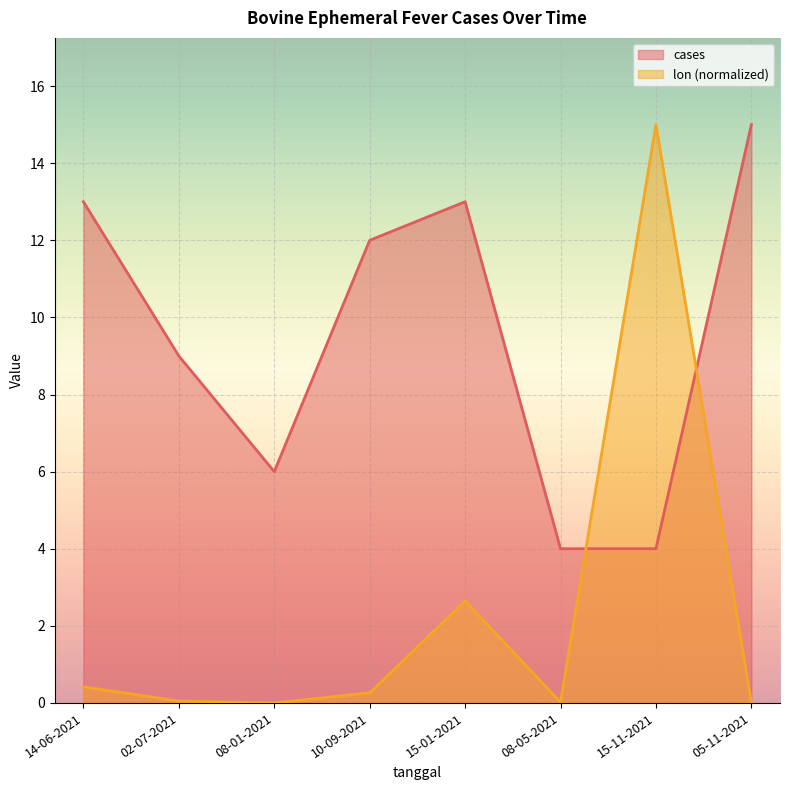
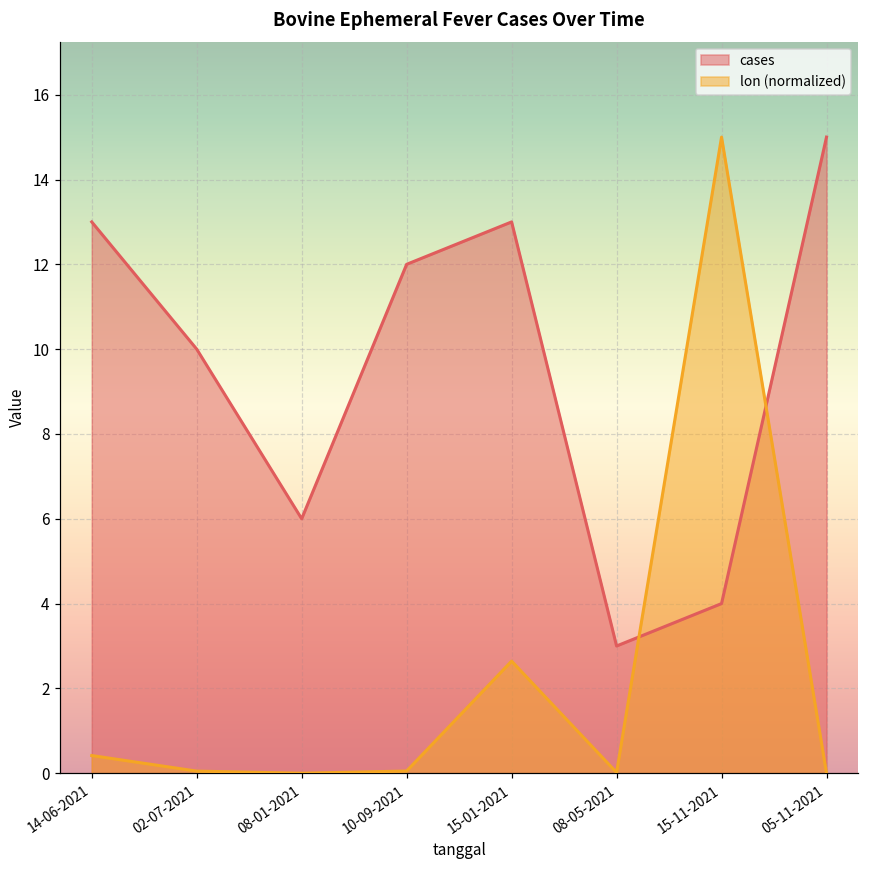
cases, 02-07-2021: 9 -> 10
lon (normalized), 10-09-2021: 0.3 -> 0.1
cases, 08-05-2021: 4 -> 3
